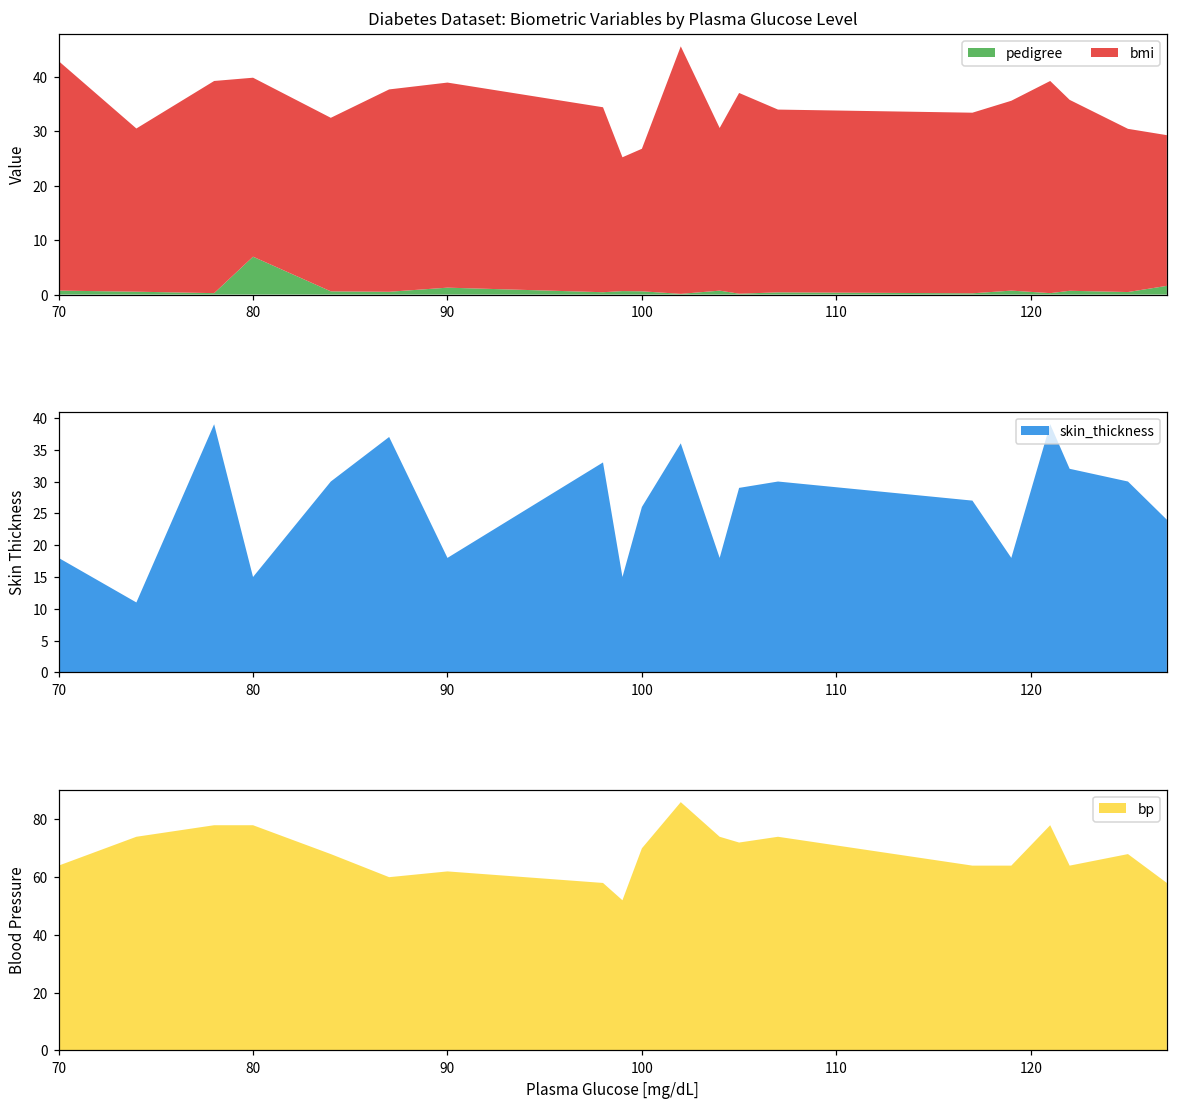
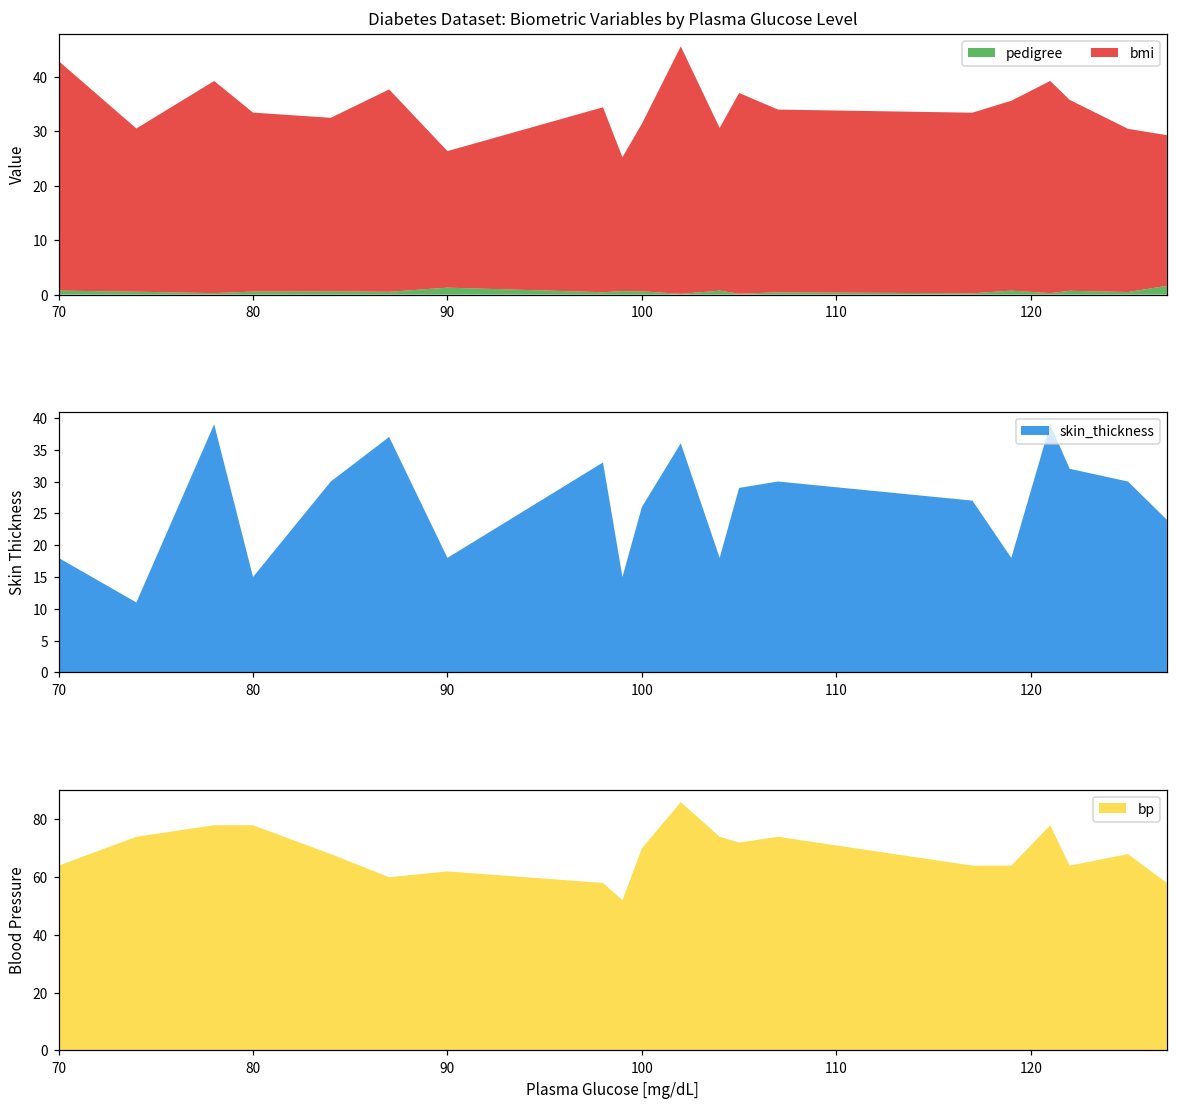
Diabetes Dataset: Biometric Variables by Plasma Glucose Level, pedigree, 80: 7 -> 1
Diabetes Dataset: Biometric Variables by Plasma Glucose Level, bmi, 90: 38 -> 25
Diabetes Dataset: Biometric Variables by Plasma Glucose Level, bmi, 100: 26 -> 31
